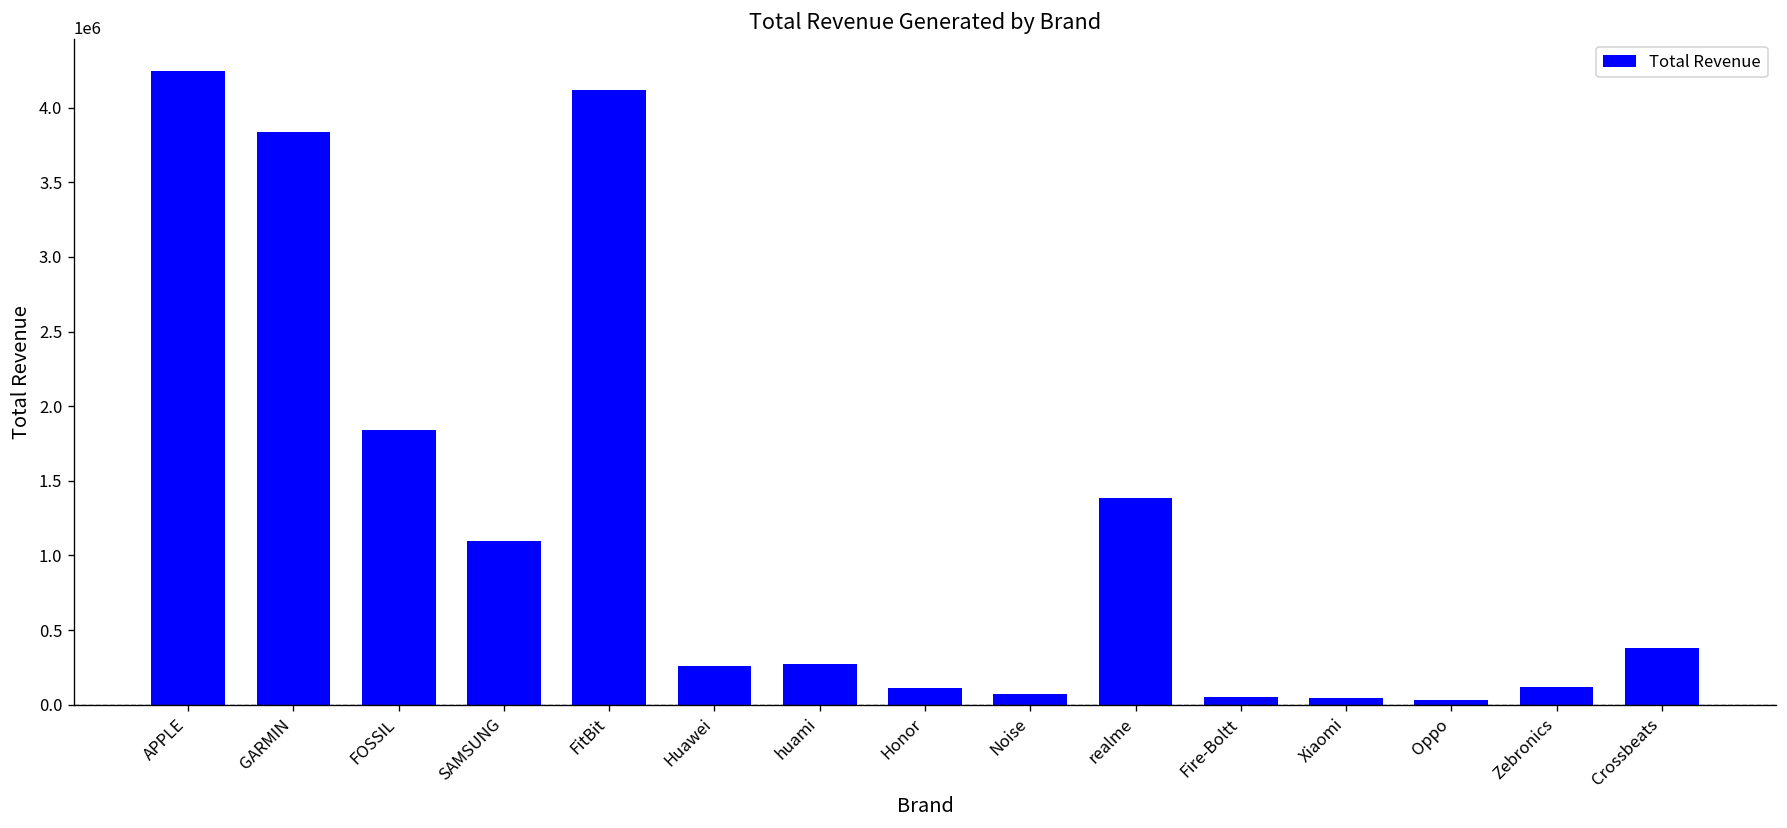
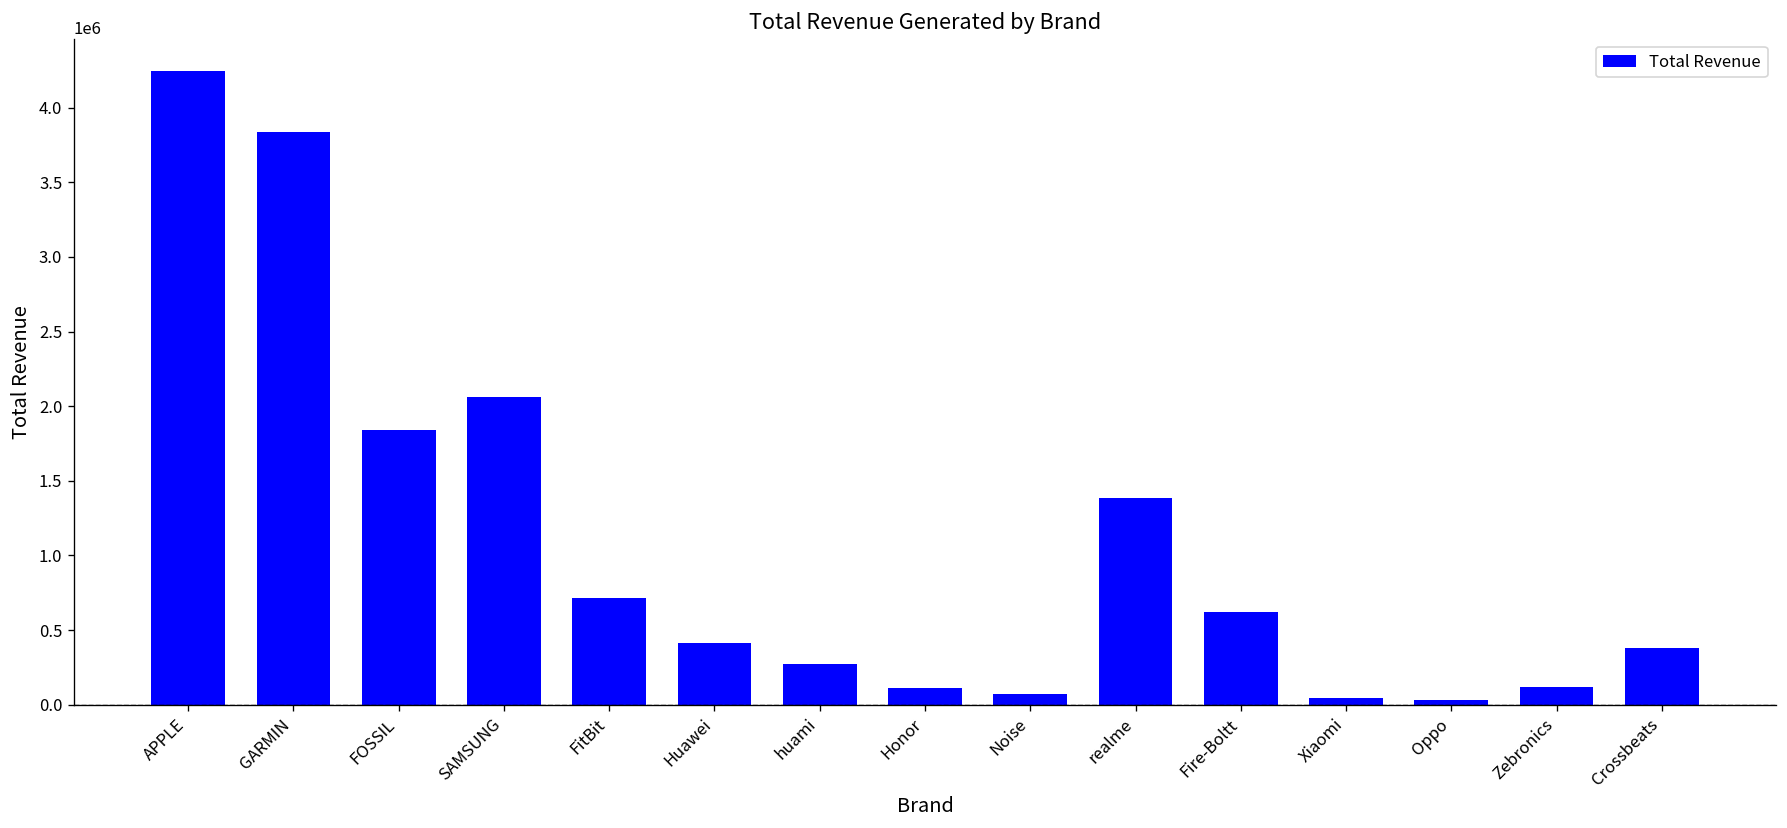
SAMSUNG: 1100000 -> 2060000
FitBit: 4120000 -> 710000
Huawei: 260000 -> 410000
Fire-Boltt: 50000 -> 620000
